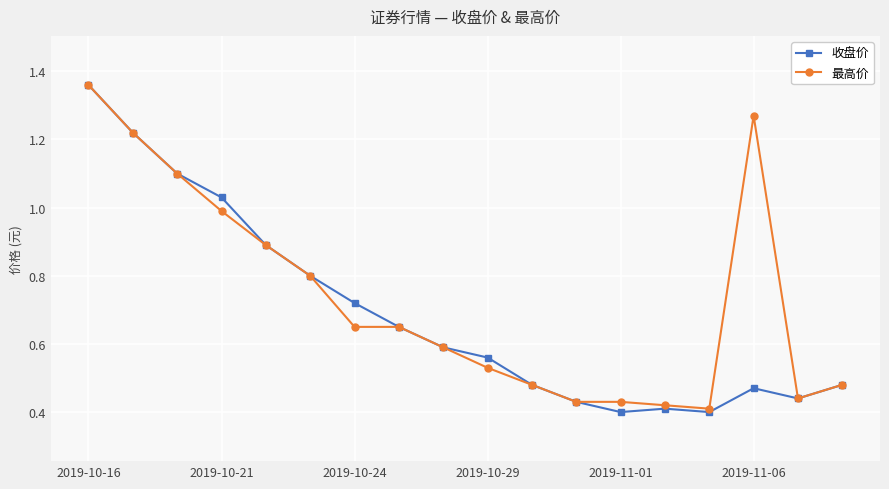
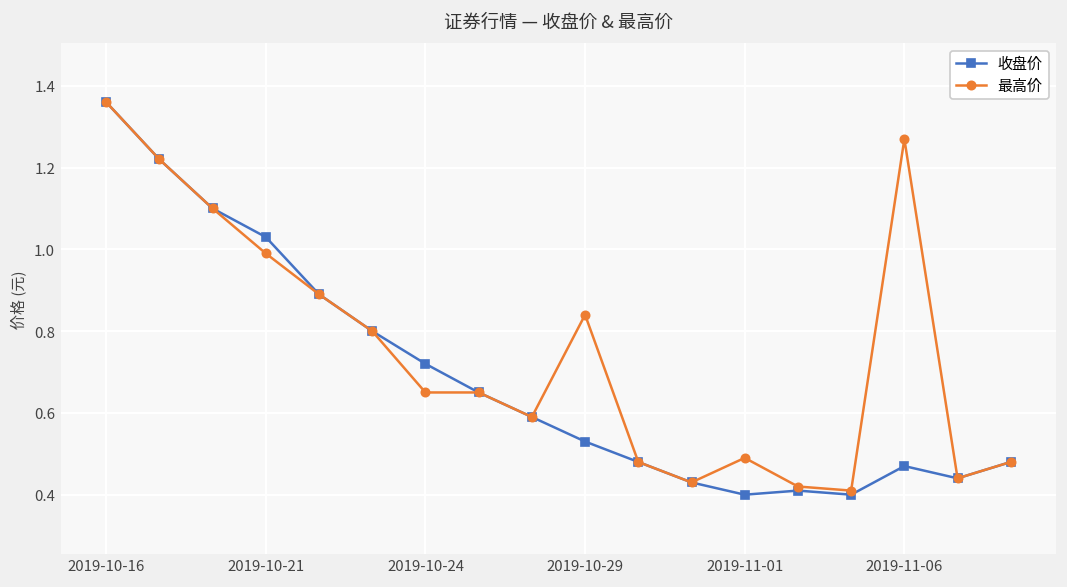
收盘价, 2019-10-29: 0.56 -> 0.53
最高价, 2019-10-29: 0.53 -> 0.84
最高价, 2019-11-01: 0.43 -> 0.49
